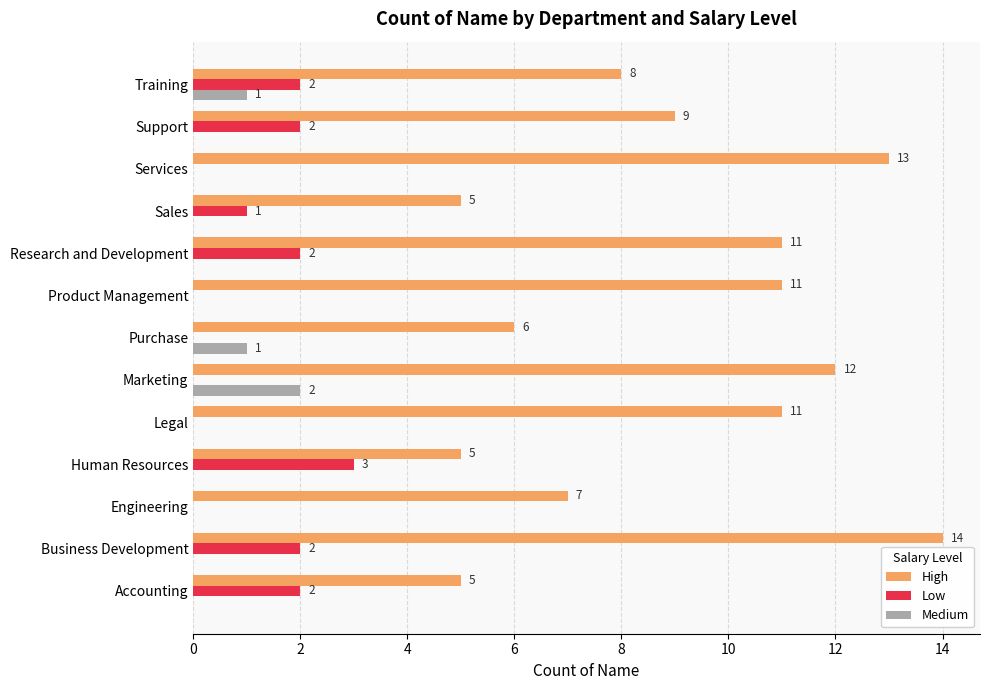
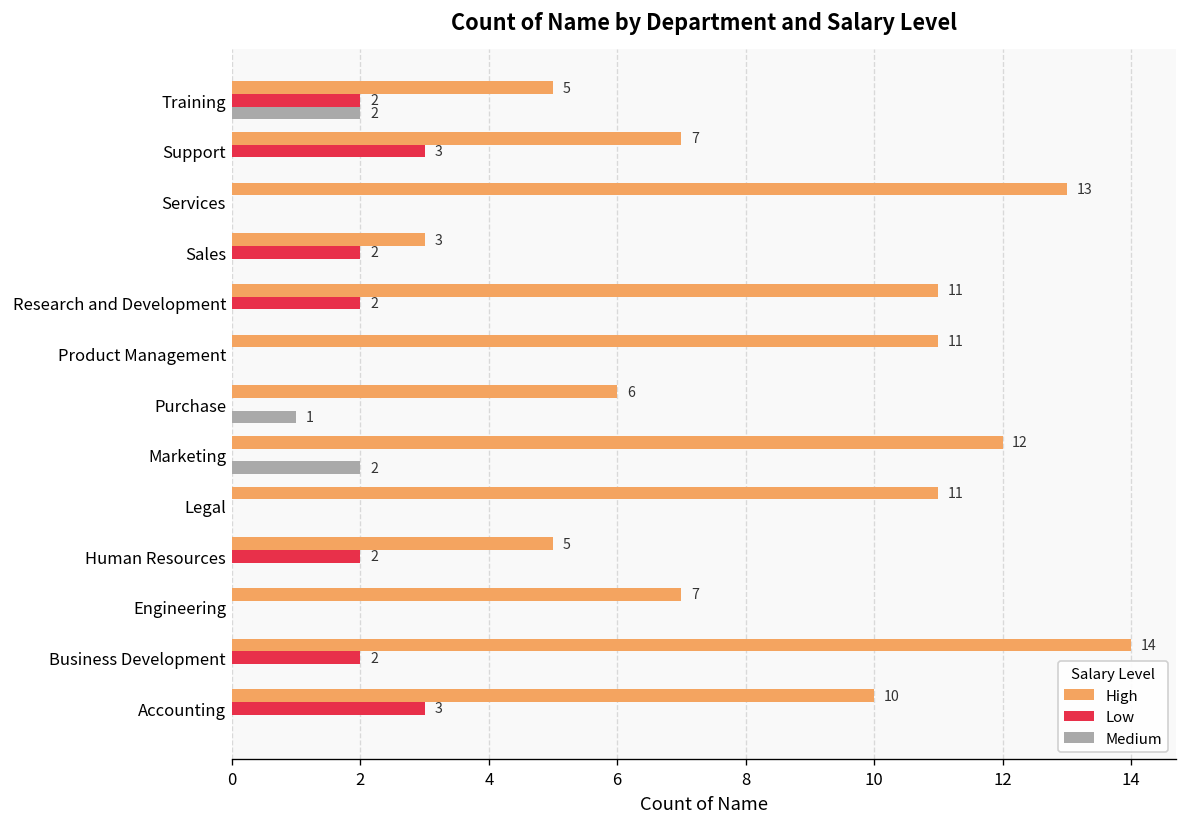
High, Training: 8 -> 5
Medium, Training: 1 -> 2
High, Support: 9 -> 7
Low, Support: 2 -> 3
High, Sales: 5 -> 3
Low, Sales: 1 -> 2
Low, Human Resources: 3 -> 2
High, Accounting: 5 -> 10
Low, Accounting: 2 -> 3
